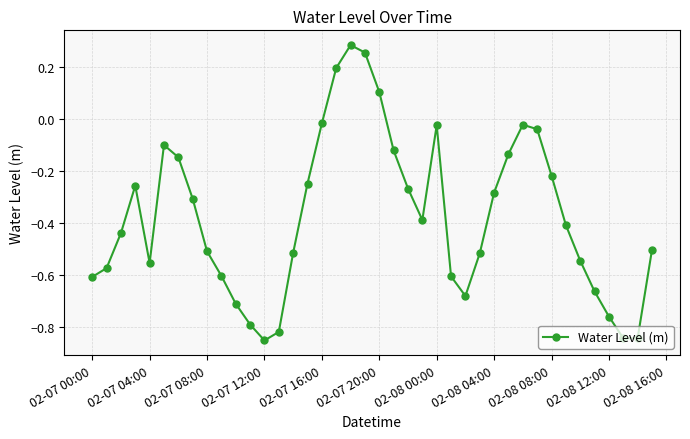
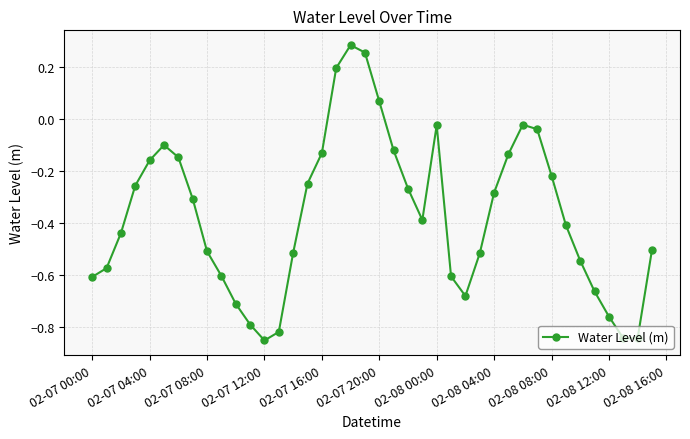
02-07 04:00: -0.55 -> -0.16
02-07 16:00: -0.02 -> -0.13
02-07 20:00: 0.10 -> 0.07
